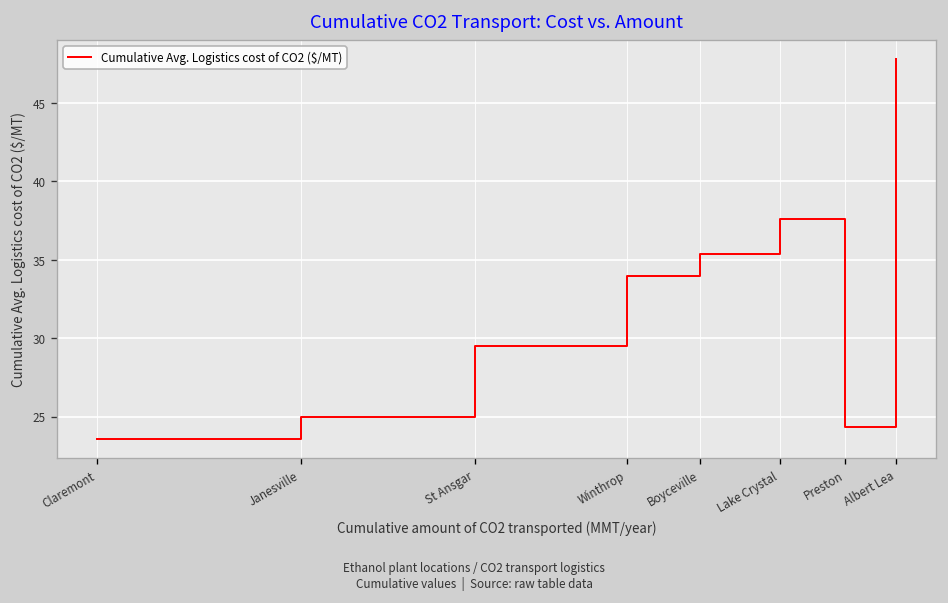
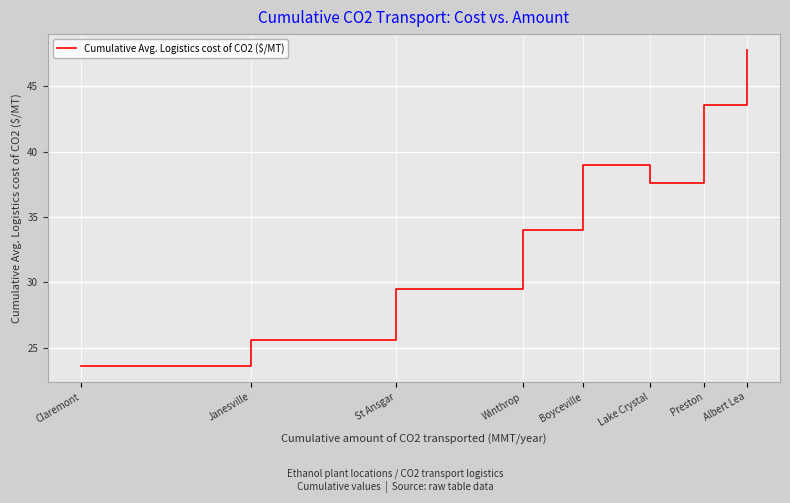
Janesville: 25.0 -> 25.6
Boyceville: 35.4 -> 39.0
Preston: 24.4 -> 43.5
